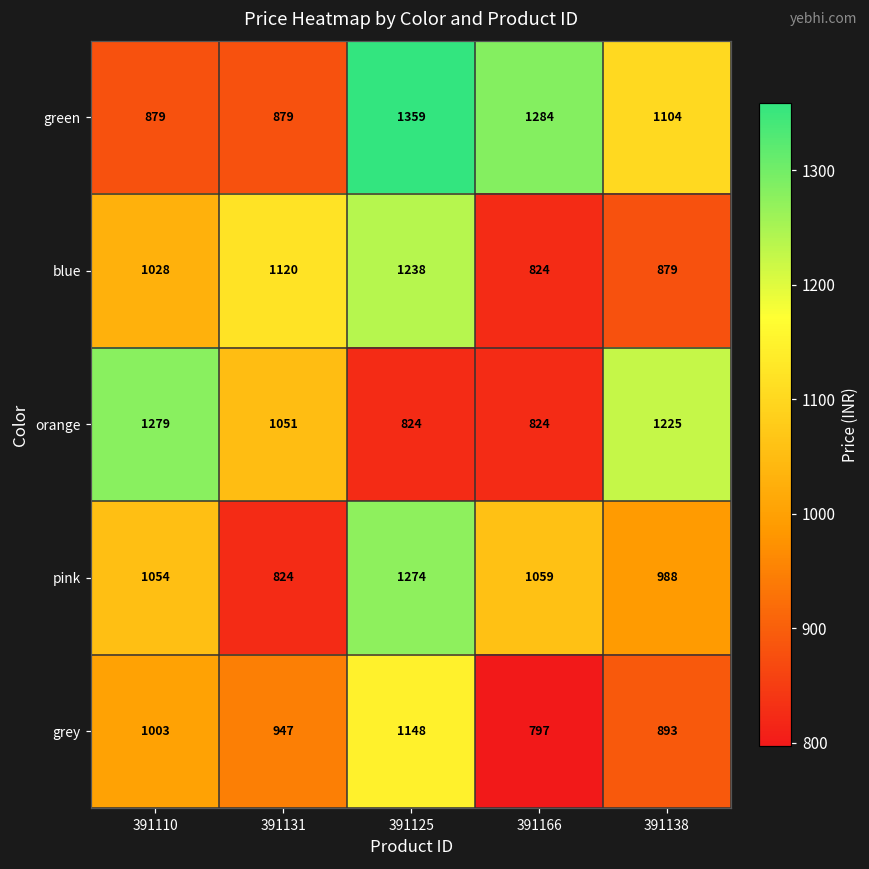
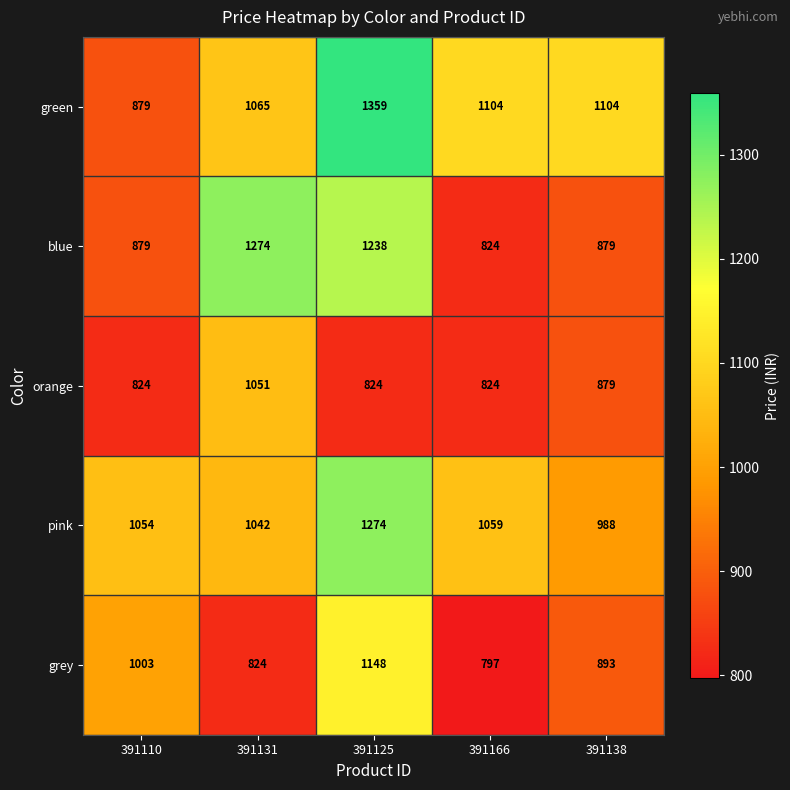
green, 391131: 879 -> 1065
green, 391166: 1284 -> 1104
blue, 391110: 1028 -> 879
blue, 391131: 1120 -> 1274
orange, 391110: 1279 -> 824
orange, 391138: 1225 -> 879
pink, 391131: 824 -> 1042
grey, 391131: 947 -> 824
